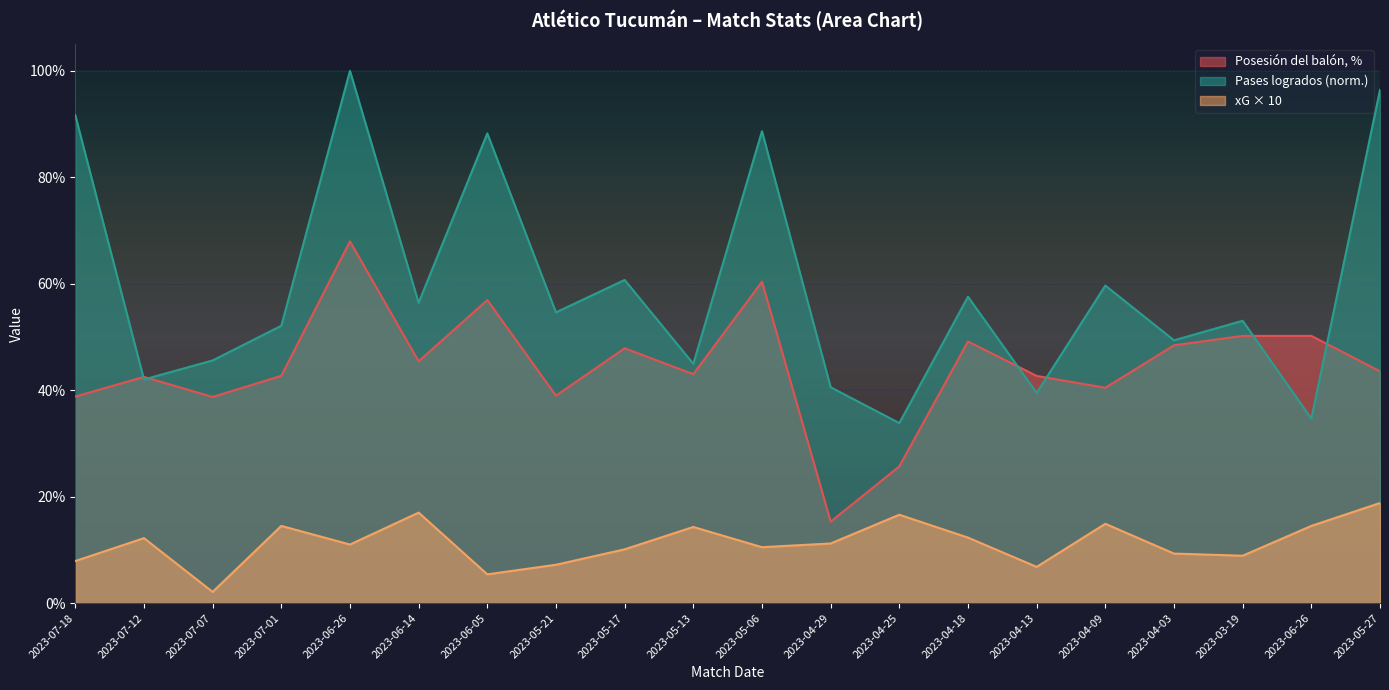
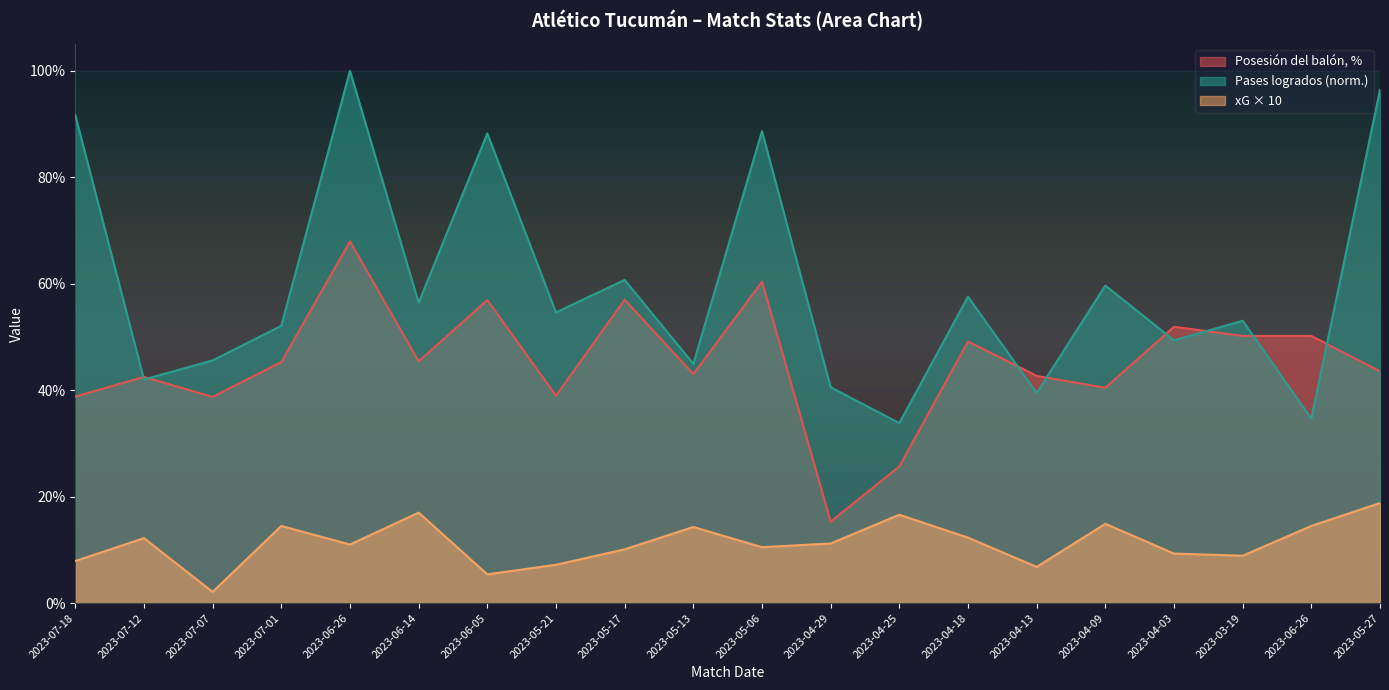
Posesión del balón, %, 2023-07-01: 43% -> 45%
Posesión del balón, %, 2023-05-17: 48% -> 57%
Posesión del balón, %, 2023-04-03: 48% -> 52%
